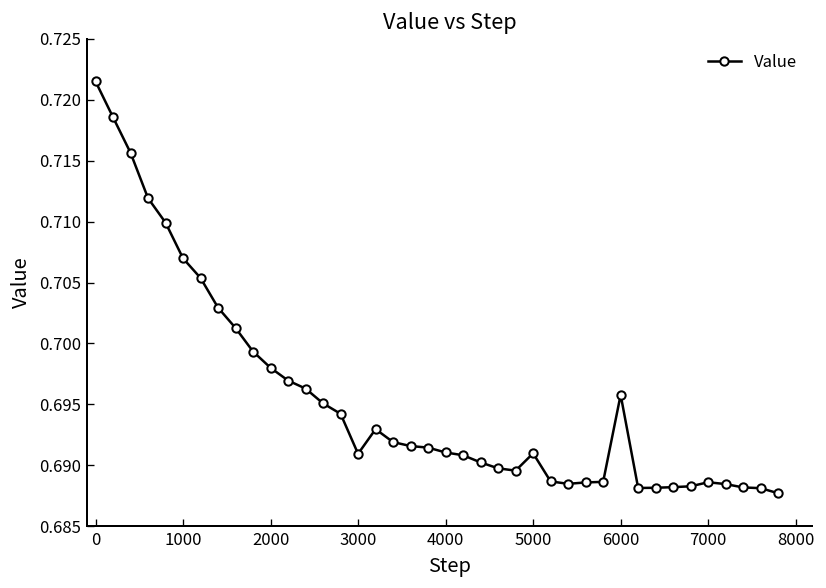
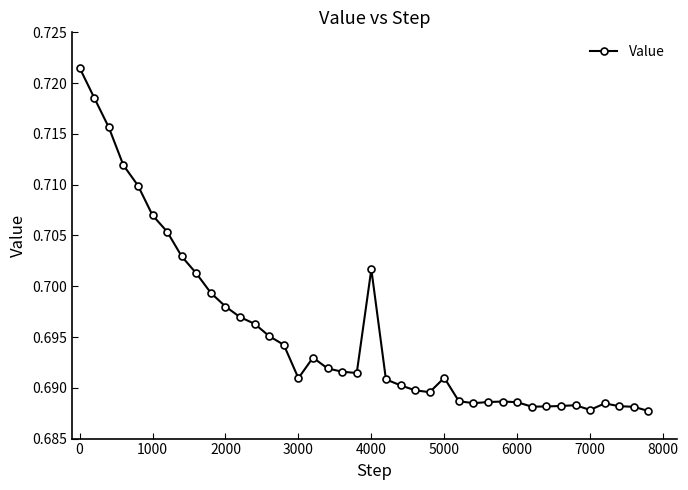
4000: 0.6911 -> 0.7017
6000: 0.6958 -> 0.6886
7000: 0.6886 -> 0.6878
